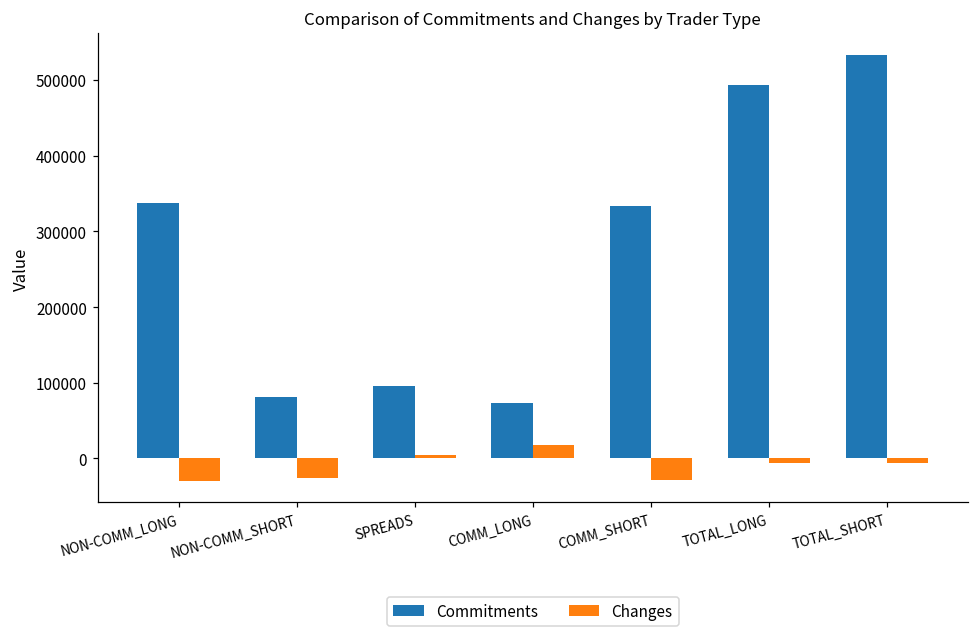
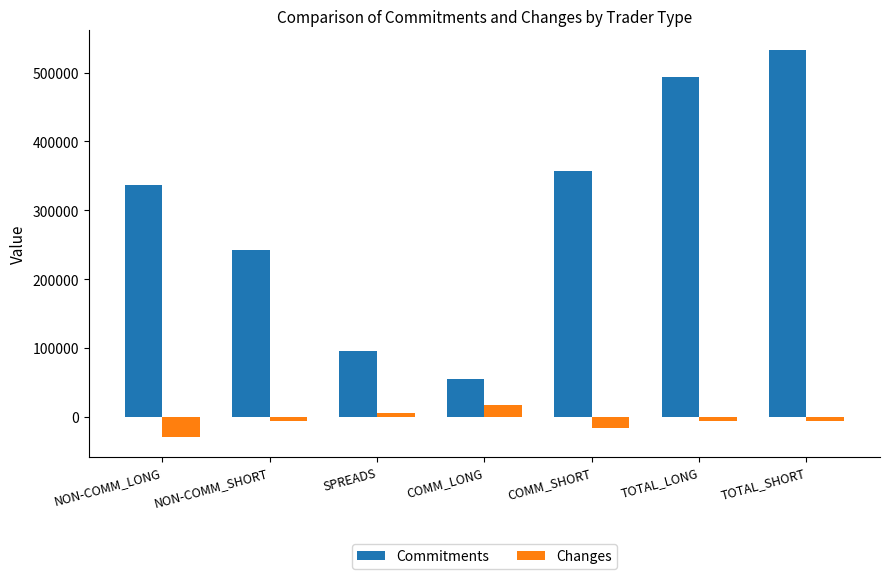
Commitments, NON-COMM_SHORT: 80000 -> 240000
Changes, NON-COMM_SHORT: -30000 -> -10000
Commitments, COMM_LONG: 70000 -> 50000
Commitments, COMM_SHORT: 330000 -> 360000
Changes, COMM_SHORT: -30000 -> -20000
